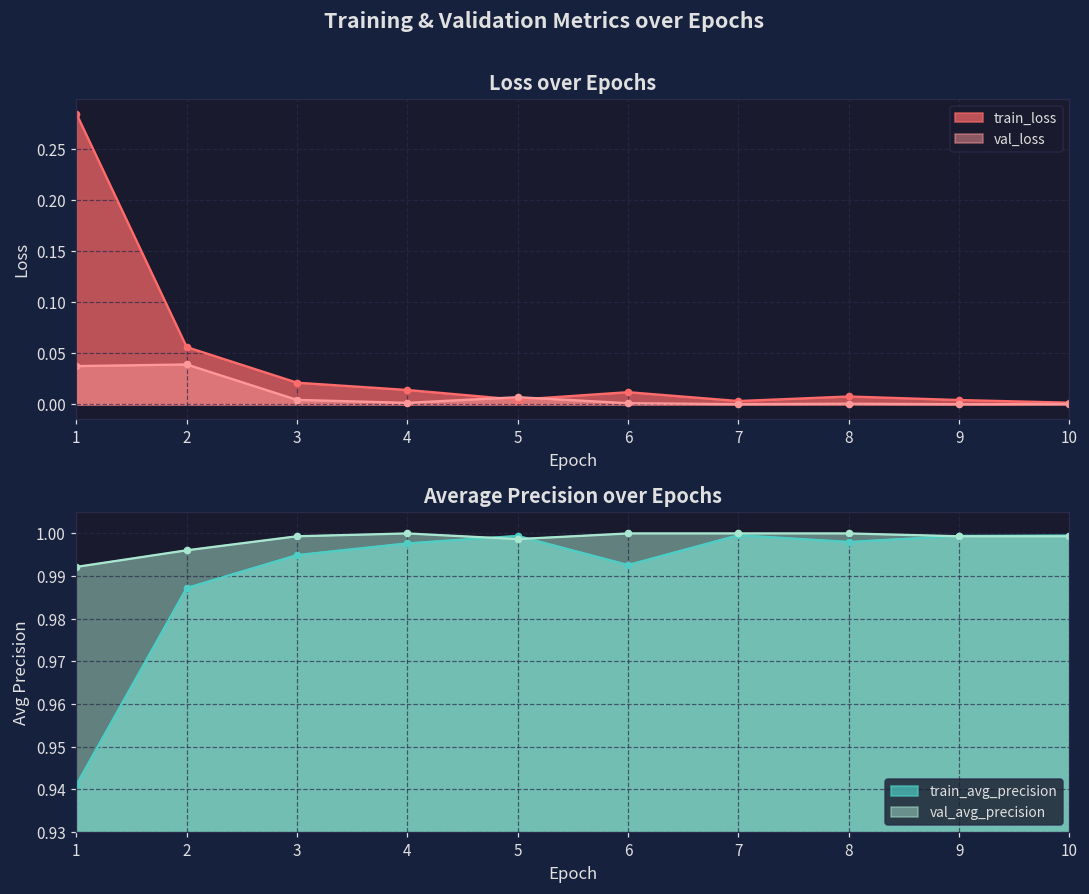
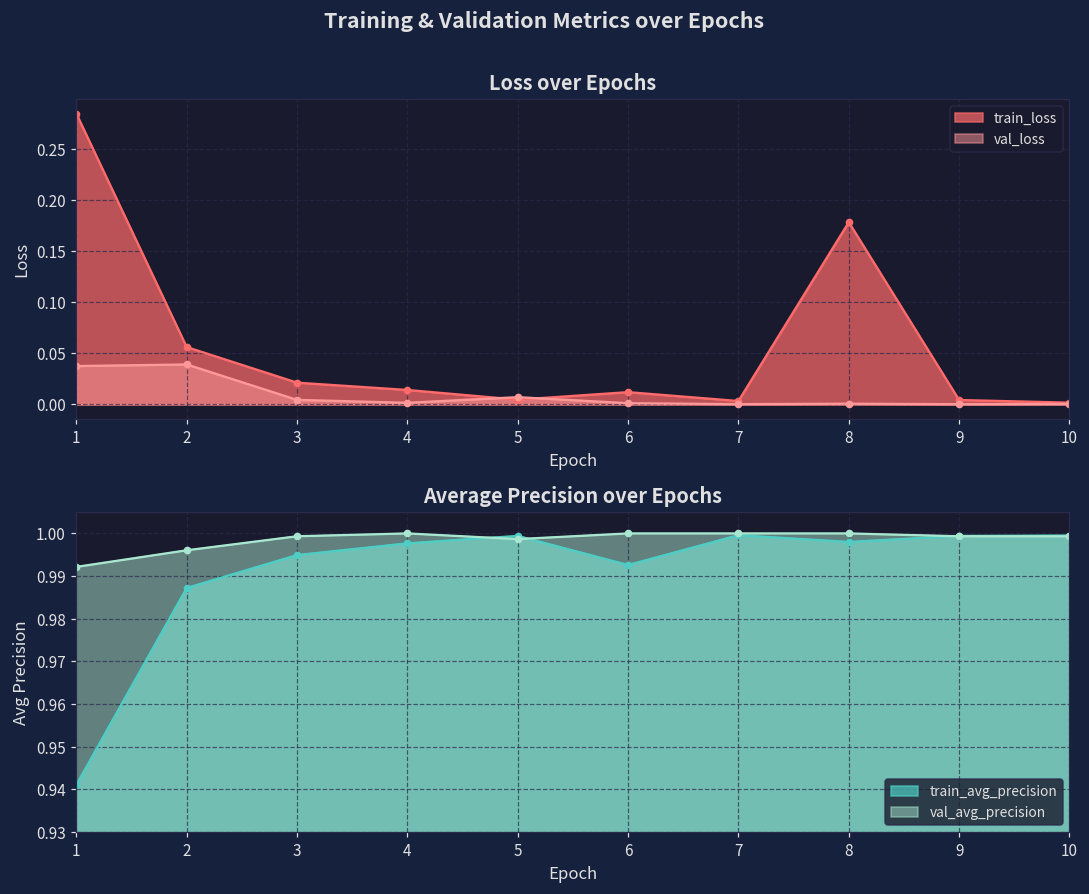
Loss over Epochs, train_loss, 8: 0.01 -> 0.18
